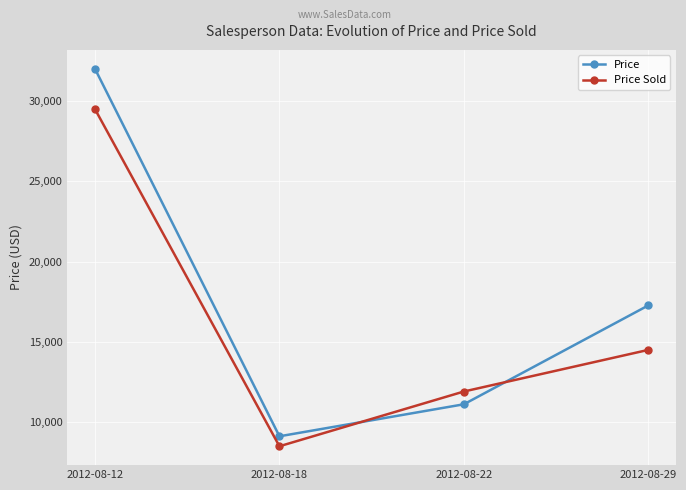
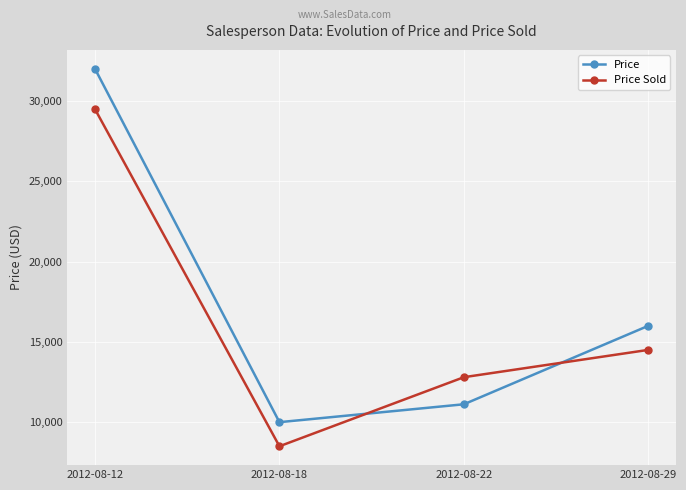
Price, 2012-08-18: 9,100 -> 10,000
Price Sold, 2012-08-22: 11,900 -> 12,800
Price, 2012-08-29: 17,300 -> 16,000
